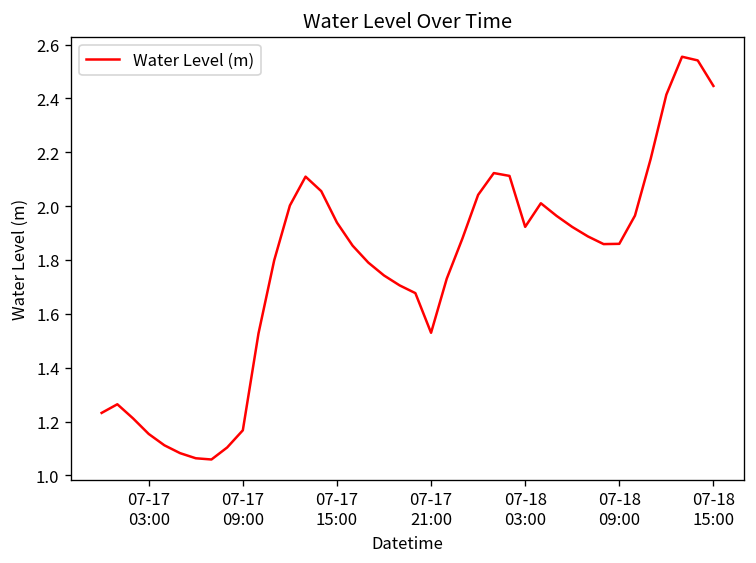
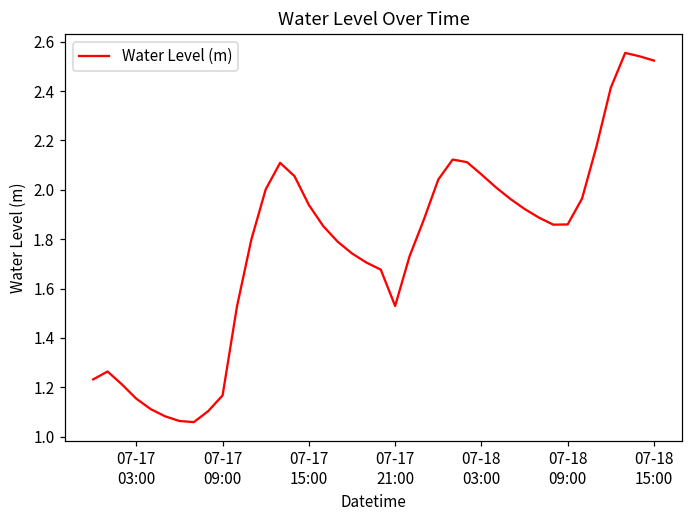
07-18 03:00: 1.92 -> 2.06
07-18 15:00: 2.45 -> 2.52
